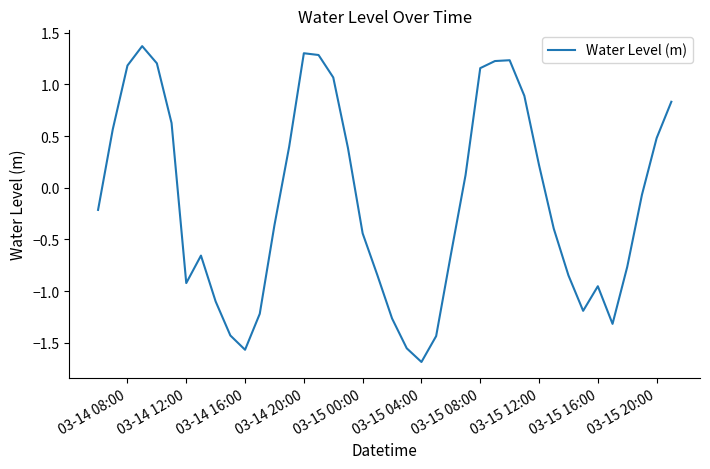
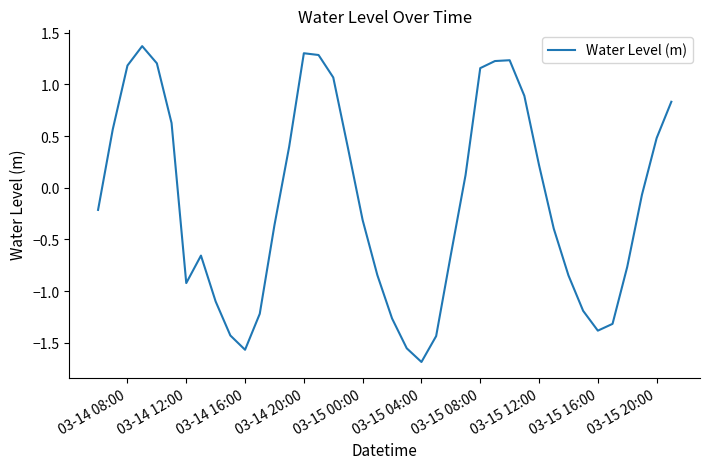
03-15 00:00: -0.44 -> -0.31
03-15 16:00: -0.95 -> -1.38
